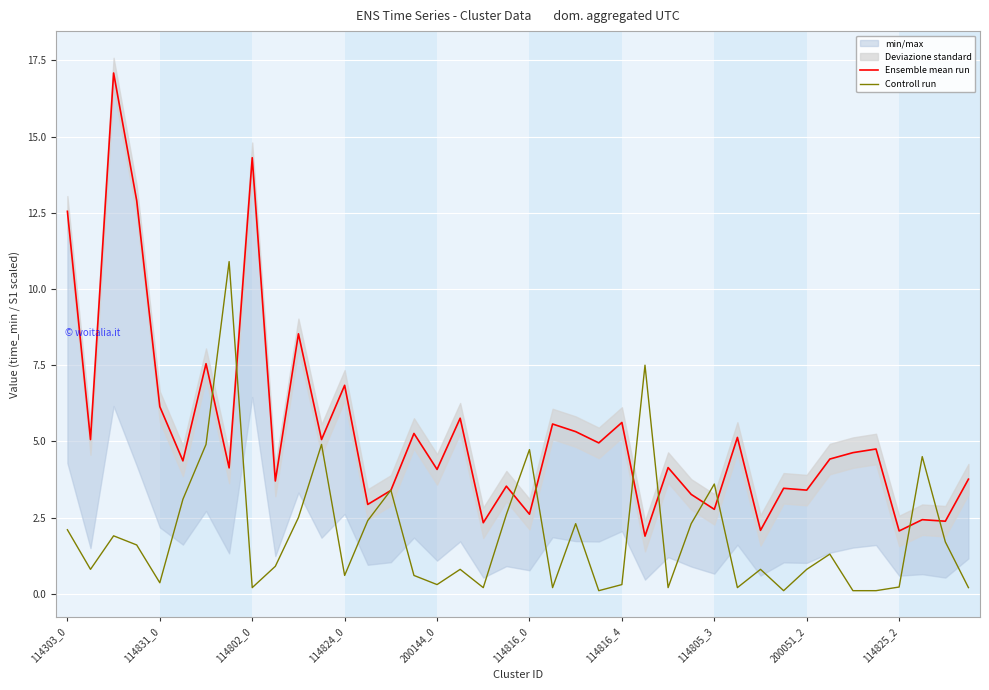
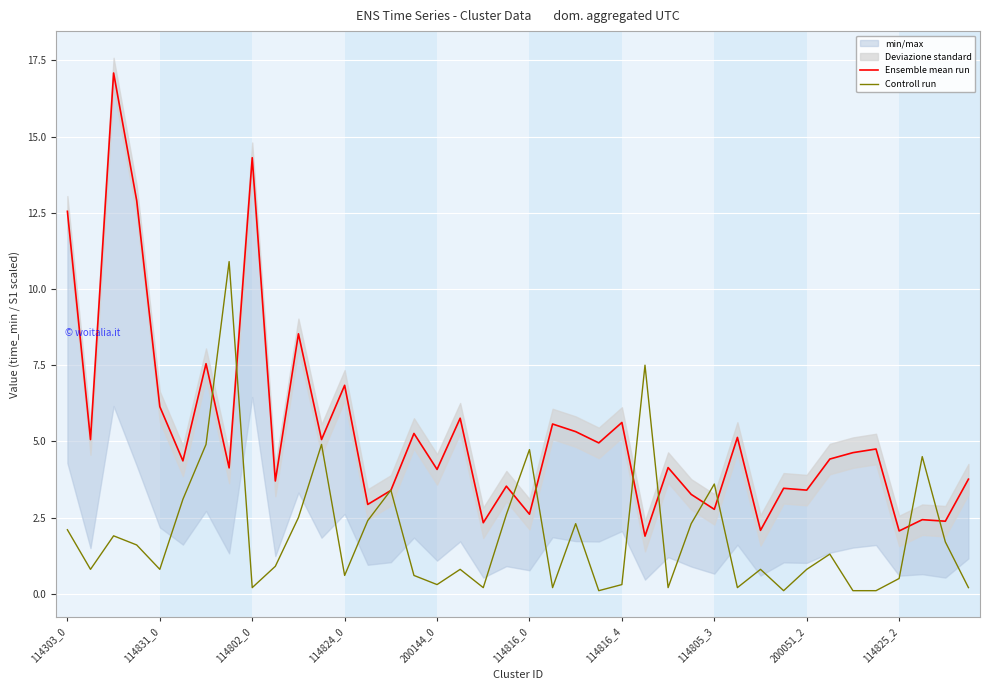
Controll run, 114831_0: 0.4 -> 0.8
Controll run, 114825_2: 0.2 -> 0.5
